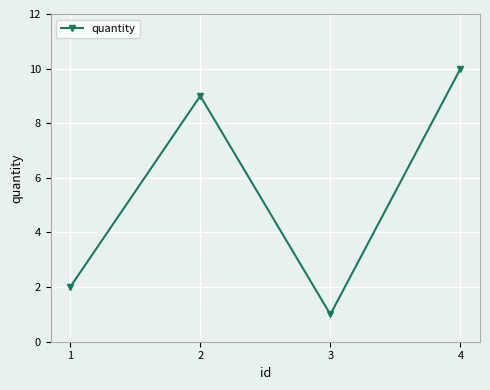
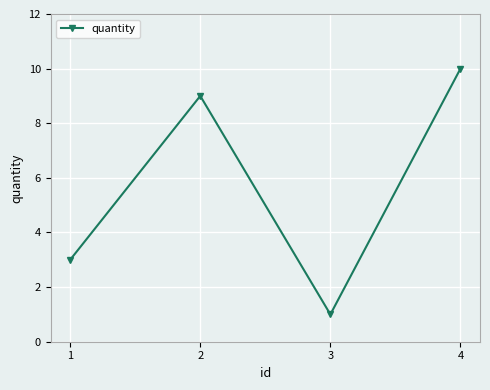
1: 2 -> 3
